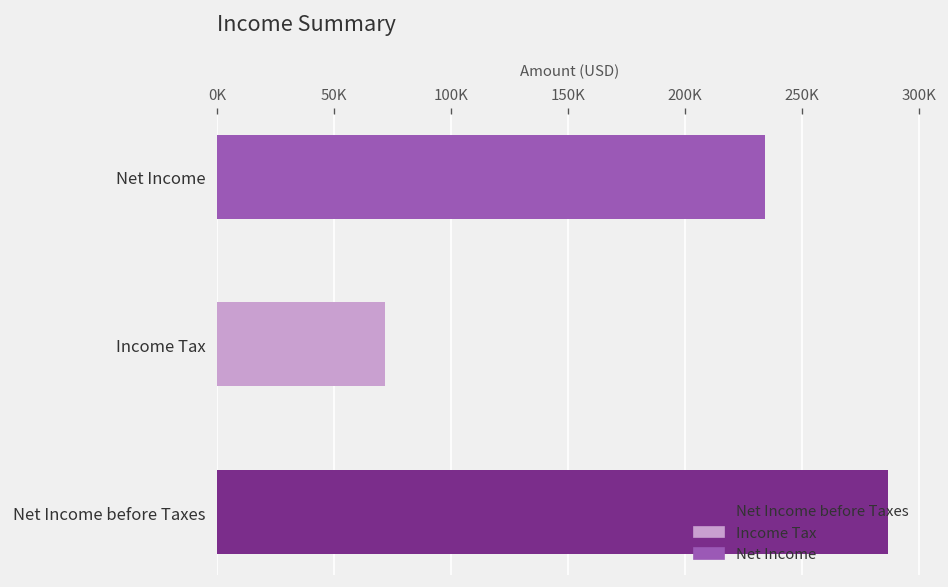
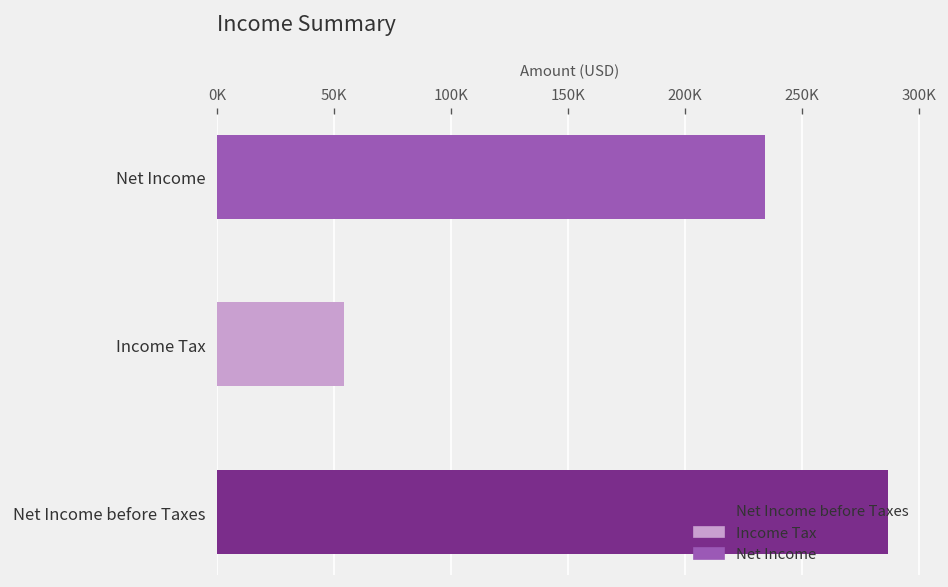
Income Tax: 72000 -> 54000
